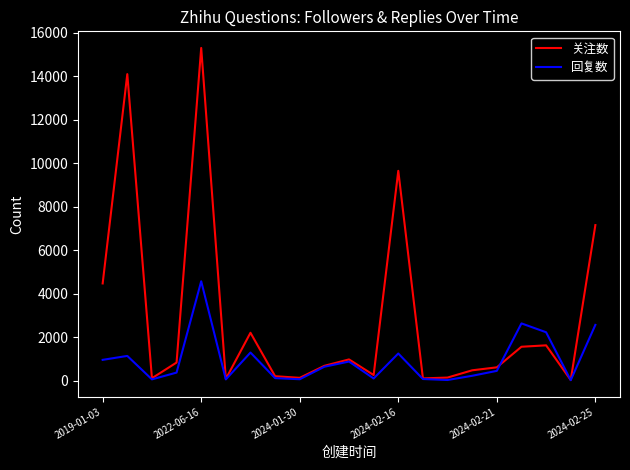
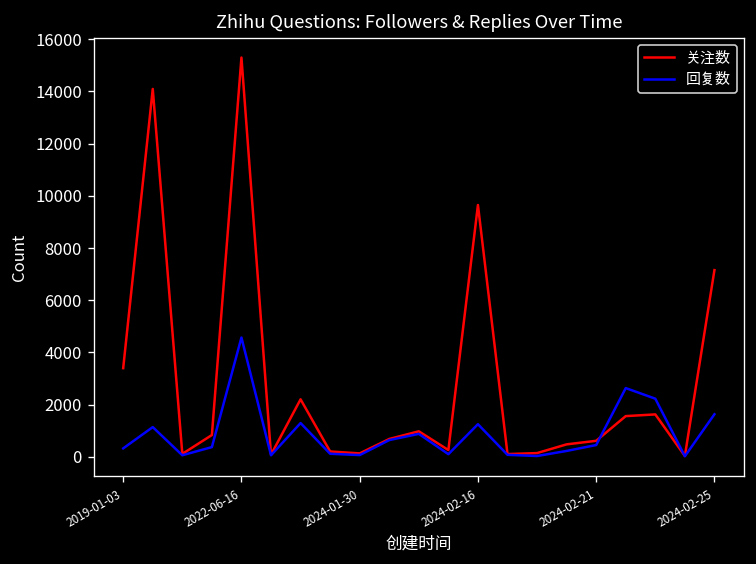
关注数, 2019-01-03: 4500 -> 3400
回复数, 2019-01-03: 1000 -> 300
回复数, 2024-02-25: 2600 -> 1600
